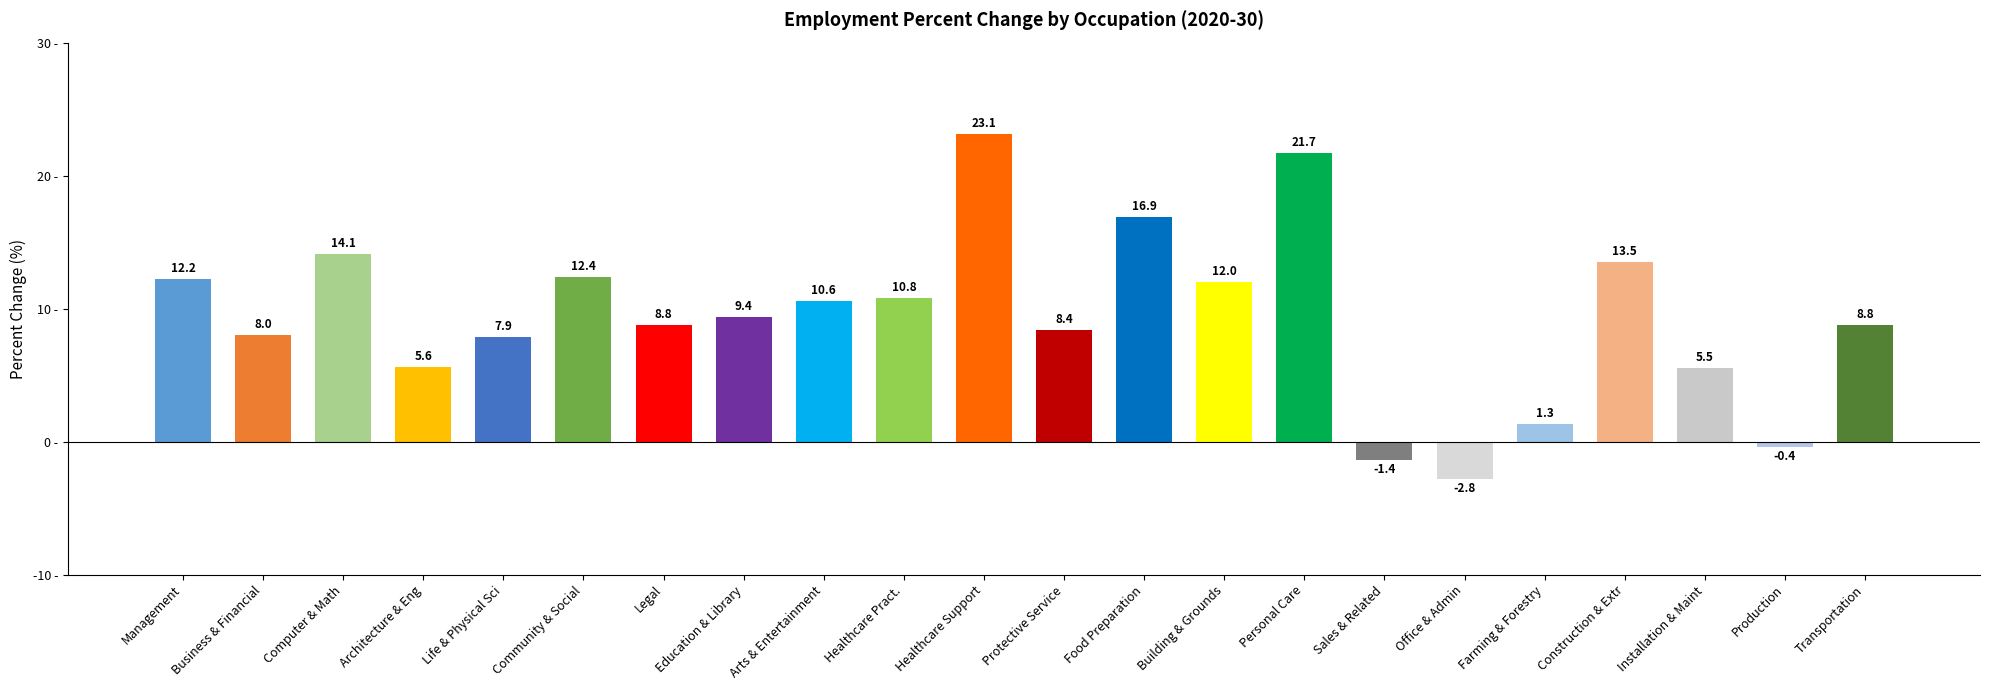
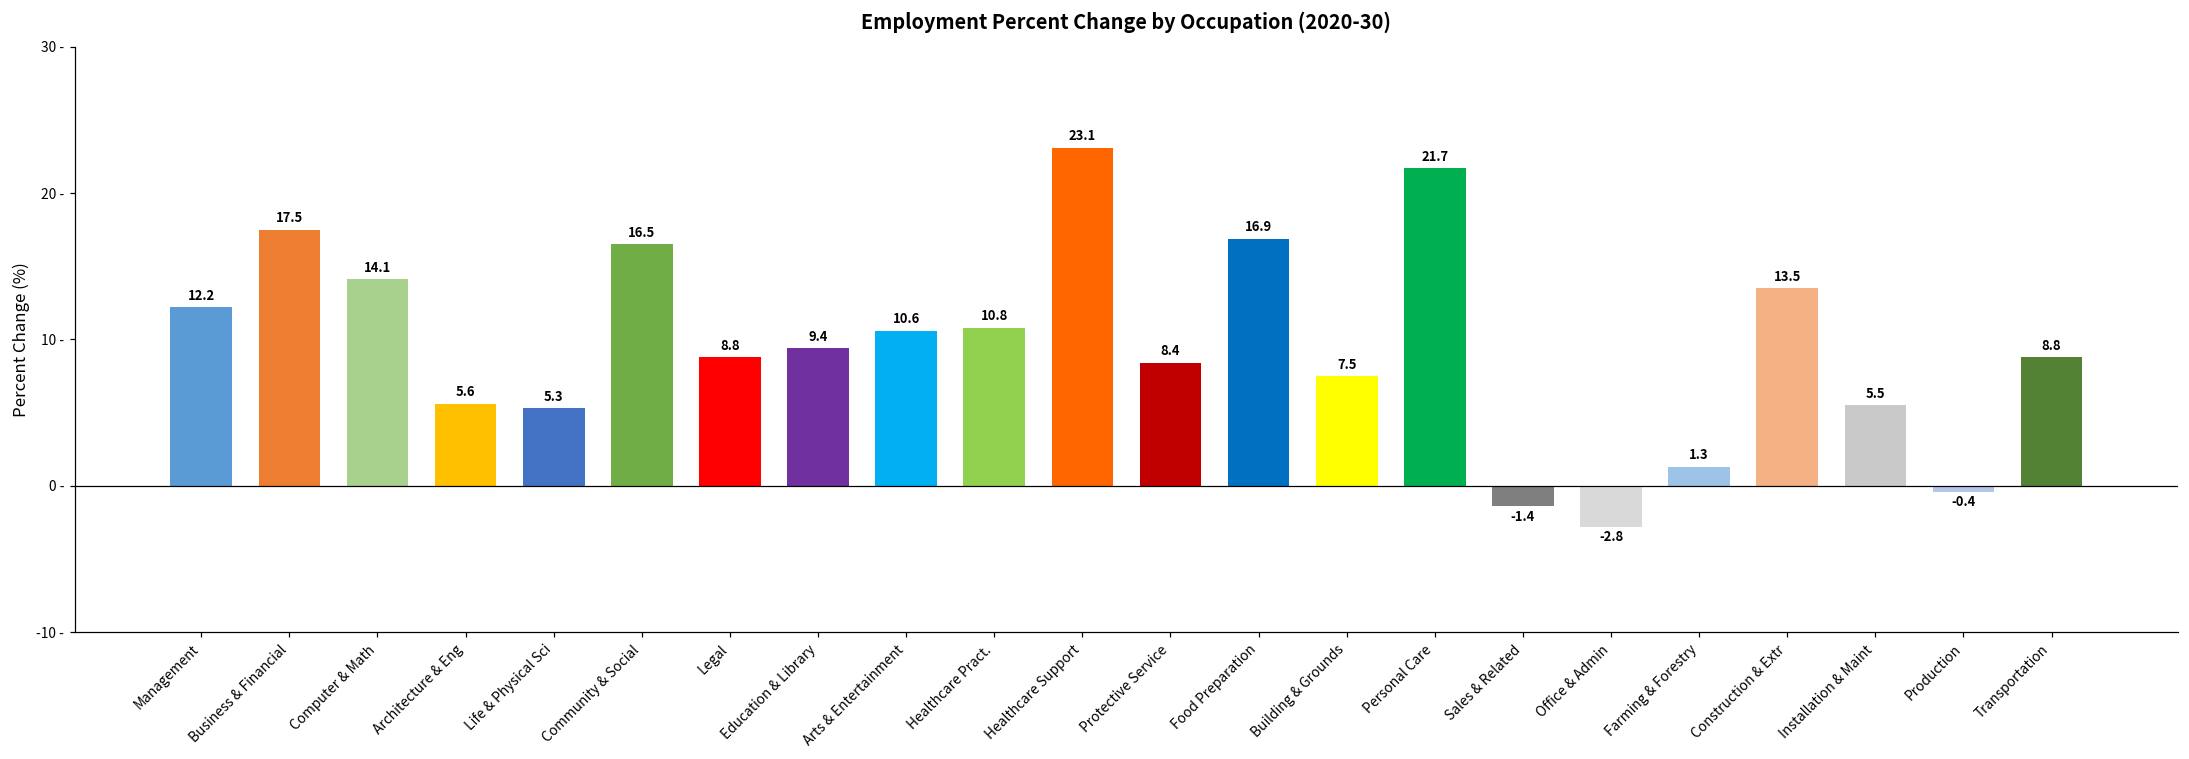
Business & Financial: 8.0 -> 17.5
Life & Physical Sci: 7.9 -> 5.3
Community & Social: 12.4 -> 16.5
Building & Grounds: 12.0 -> 7.5
